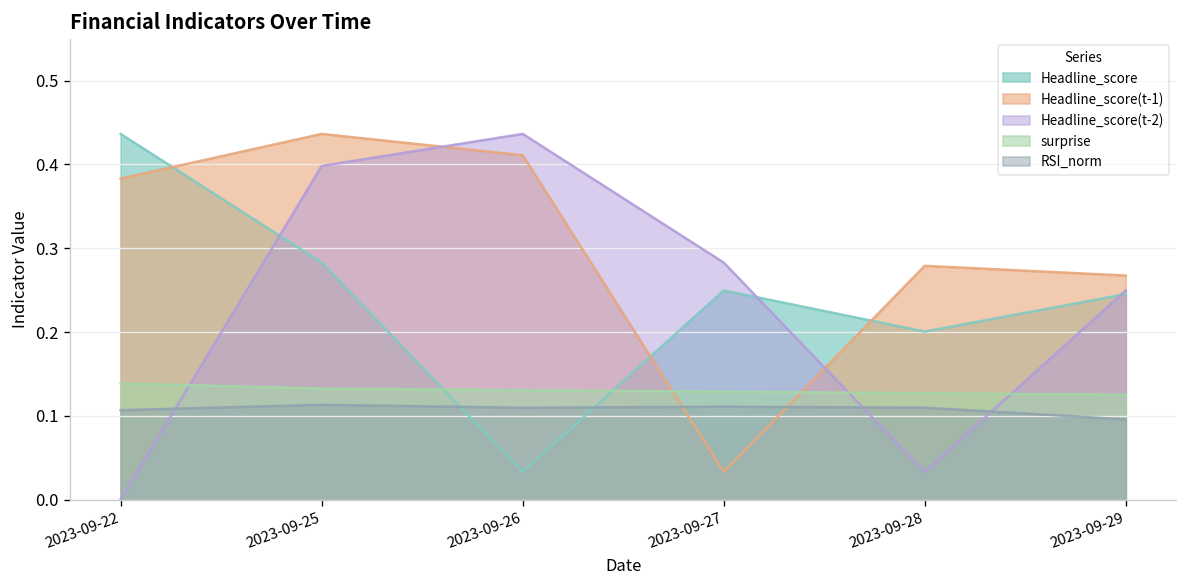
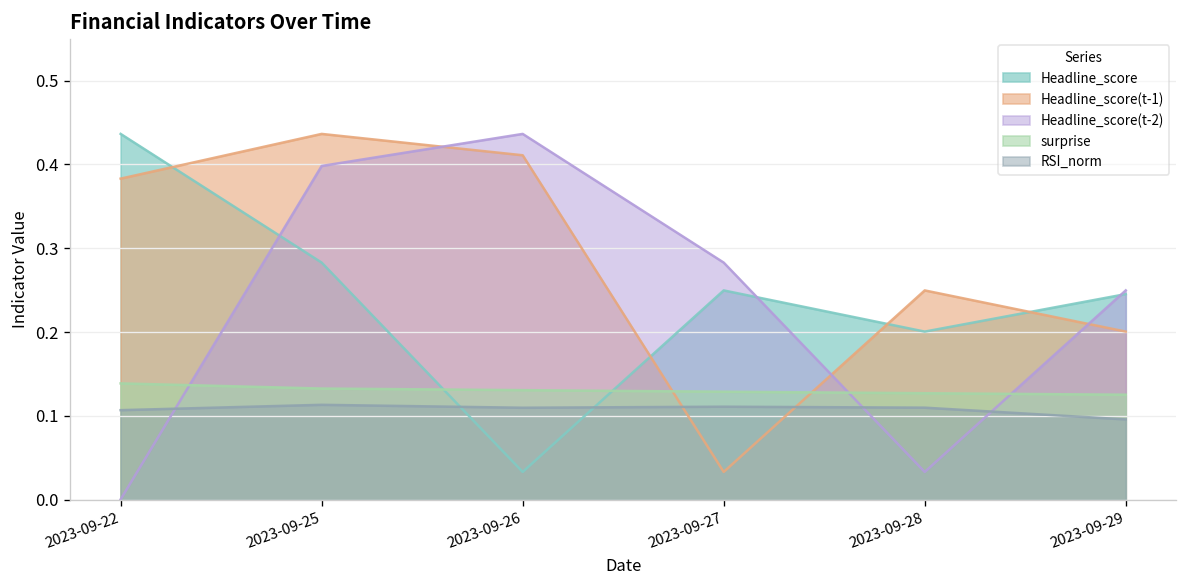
Headline_score(t-1), 2023-09-28: 0.28 -> 0.25
Headline_score(t-1), 2023-09-29: 0.27 -> 0.20
